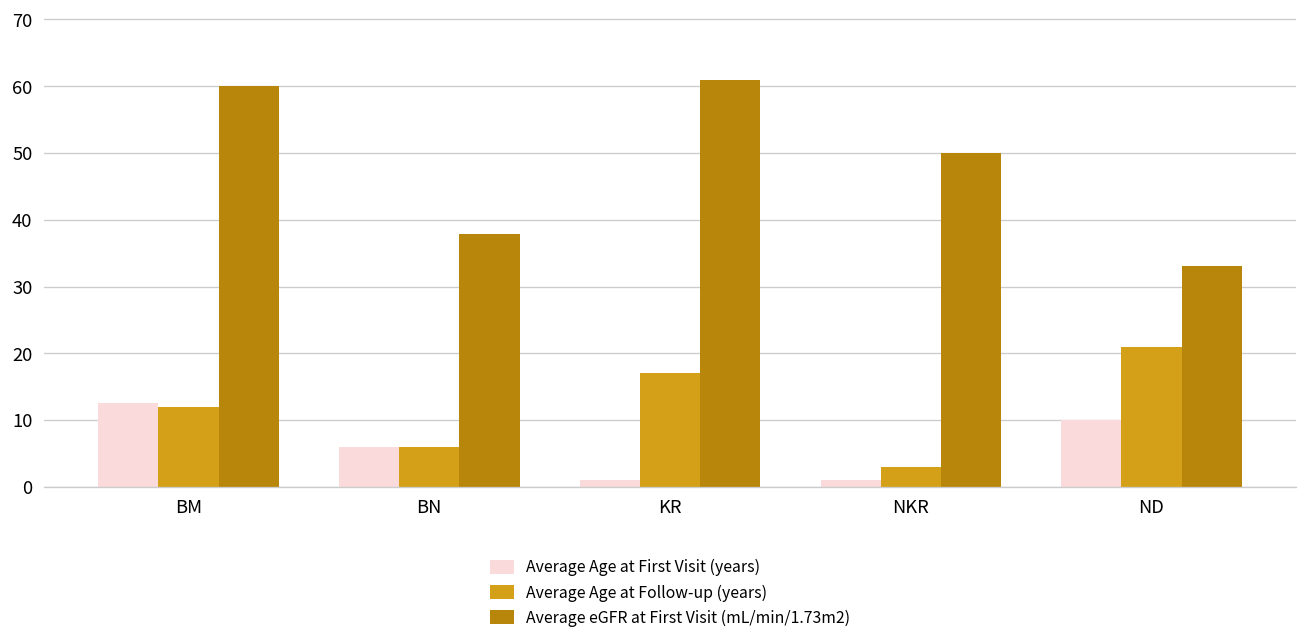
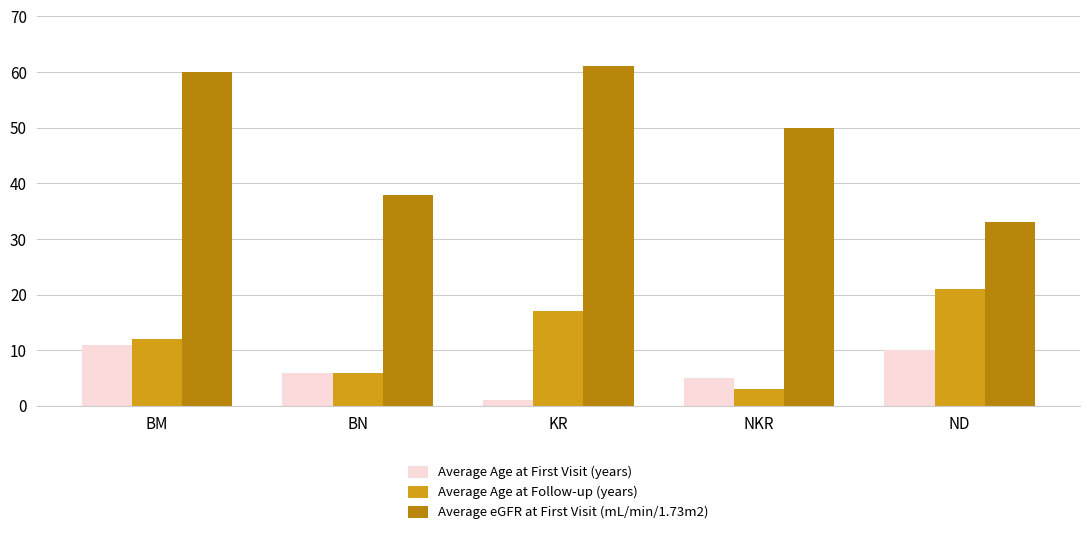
Average Age at First Visit (years), BM: 13 -> 11
Average Age at First Visit (years), NKR: 1 -> 5
